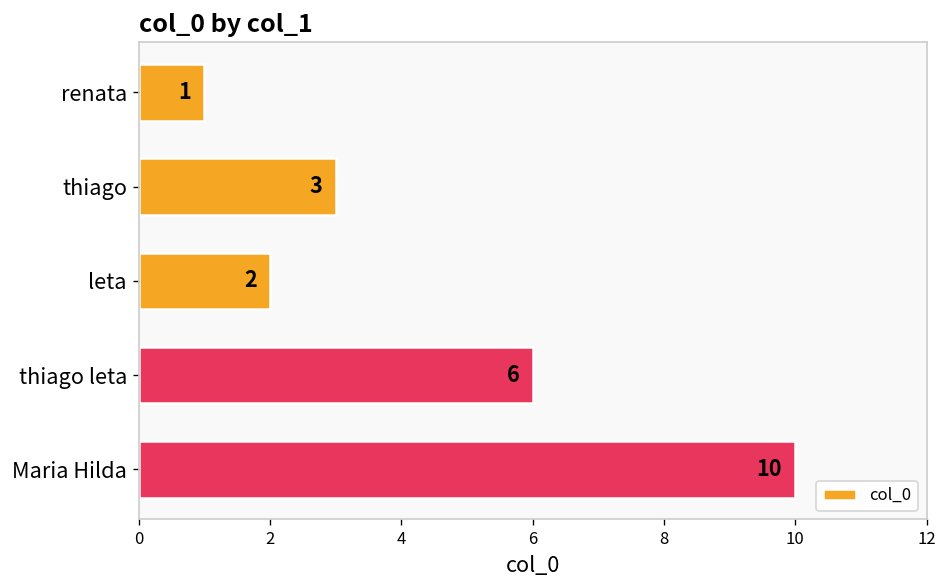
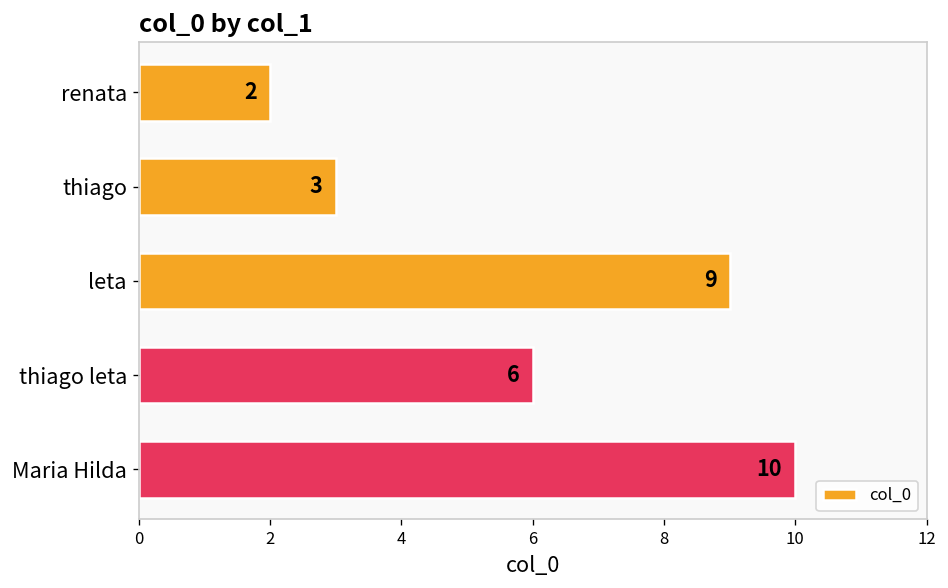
renata: 1 -> 2
leta: 2 -> 9
